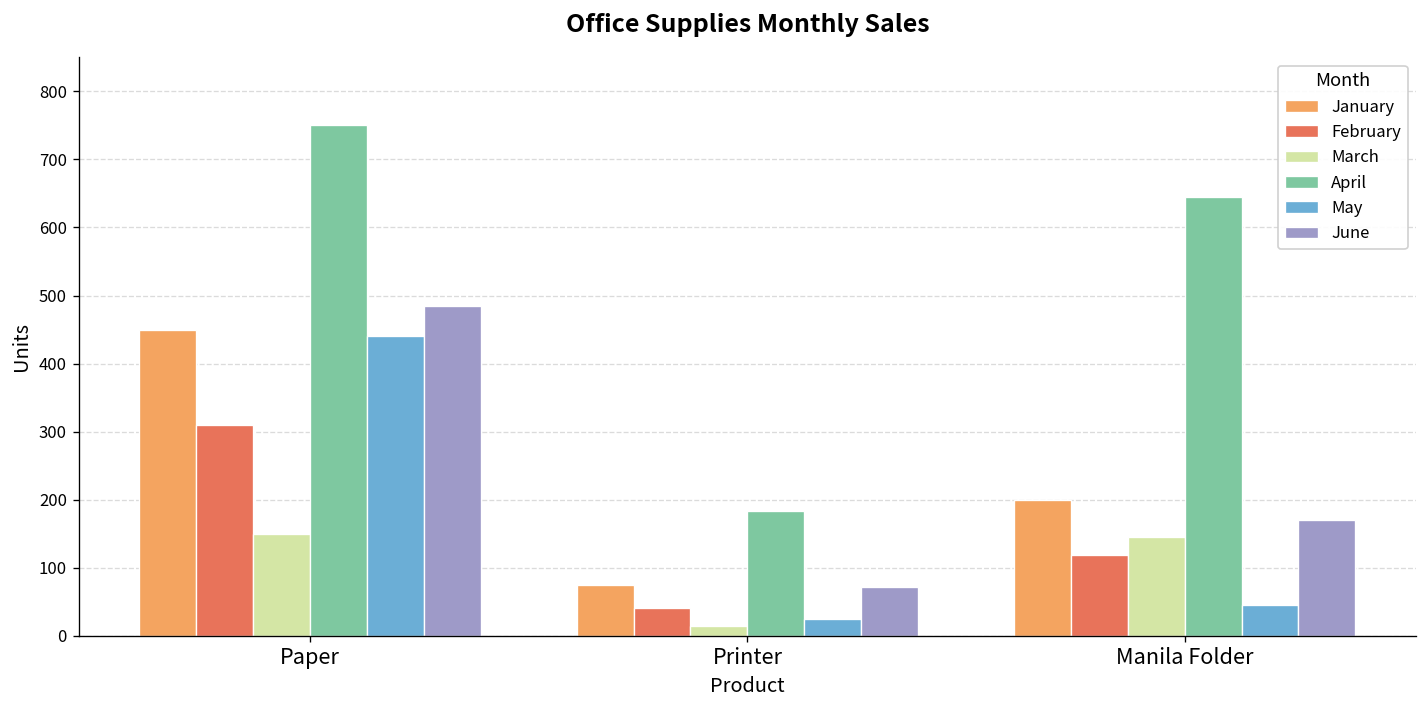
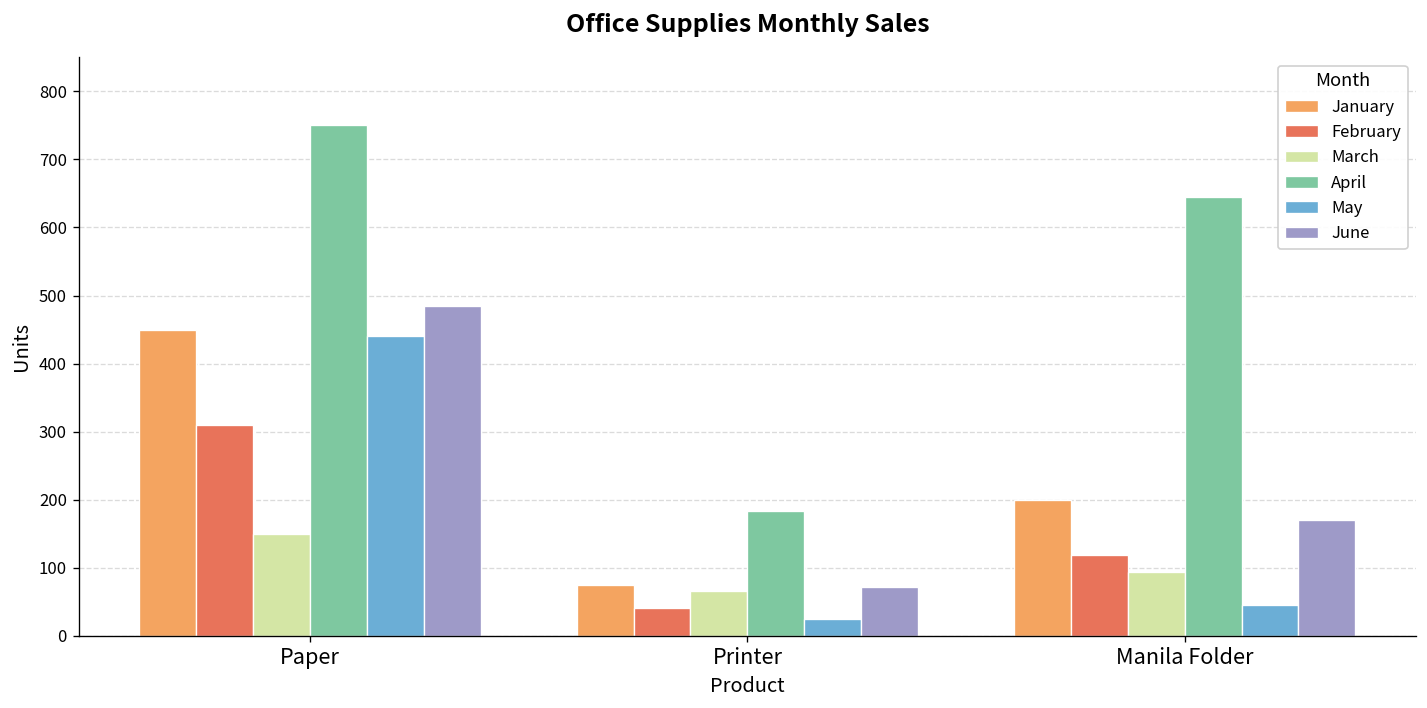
March, Printer: 10 -> 70
March, Manila Folder: 150 -> 90
